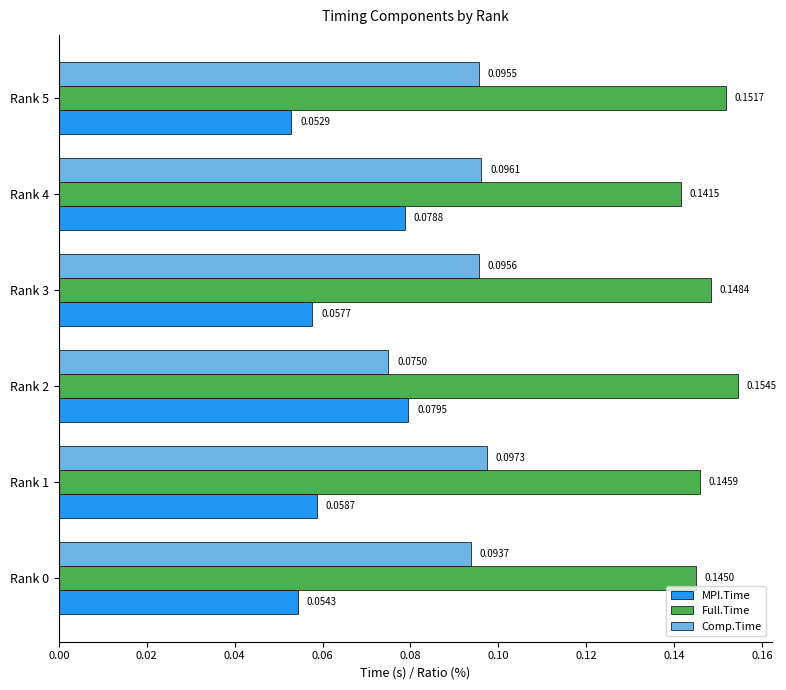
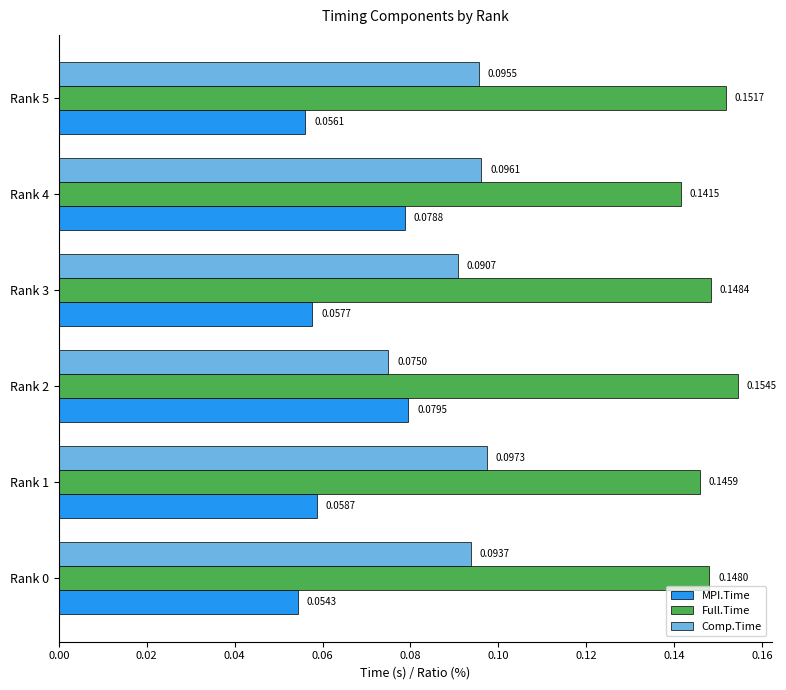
MPI.Time, Rank 5: 0.0529 -> 0.0561
Comp.Time, Rank 3: 0.0956 -> 0.0907
Full.Time, Rank 0: 0.1450 -> 0.1480
